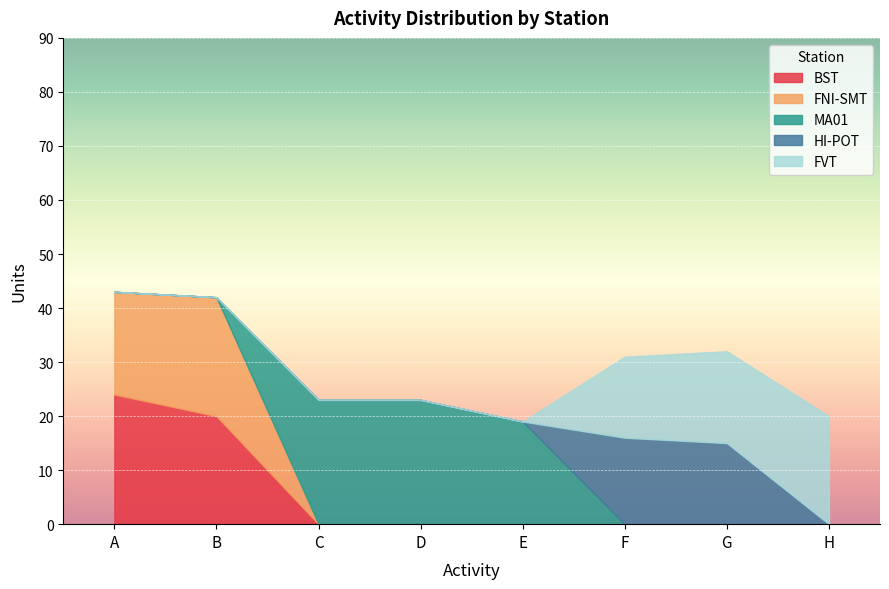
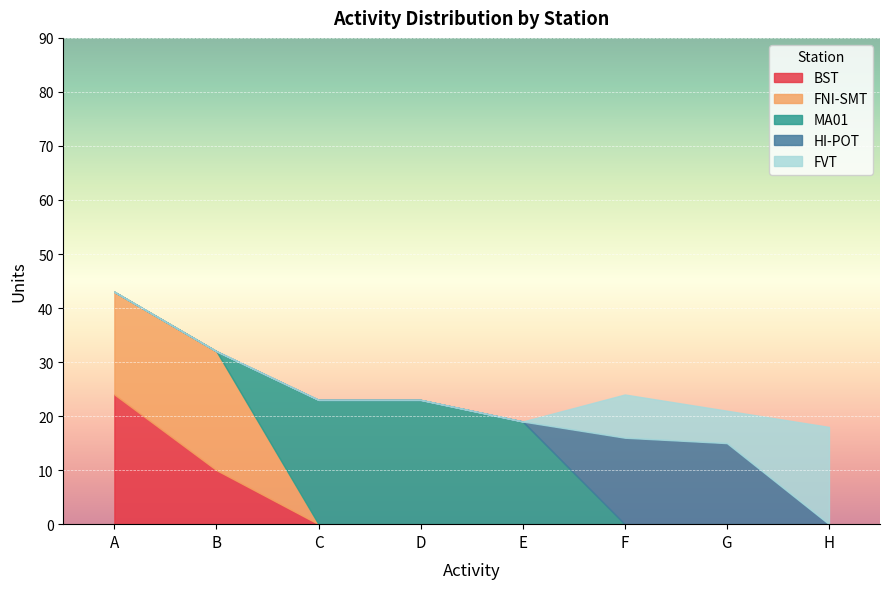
BST, B: 20 -> 10
FVT, F: 15 -> 8
FVT, G: 17 -> 6
FVT, H: 20 -> 18
